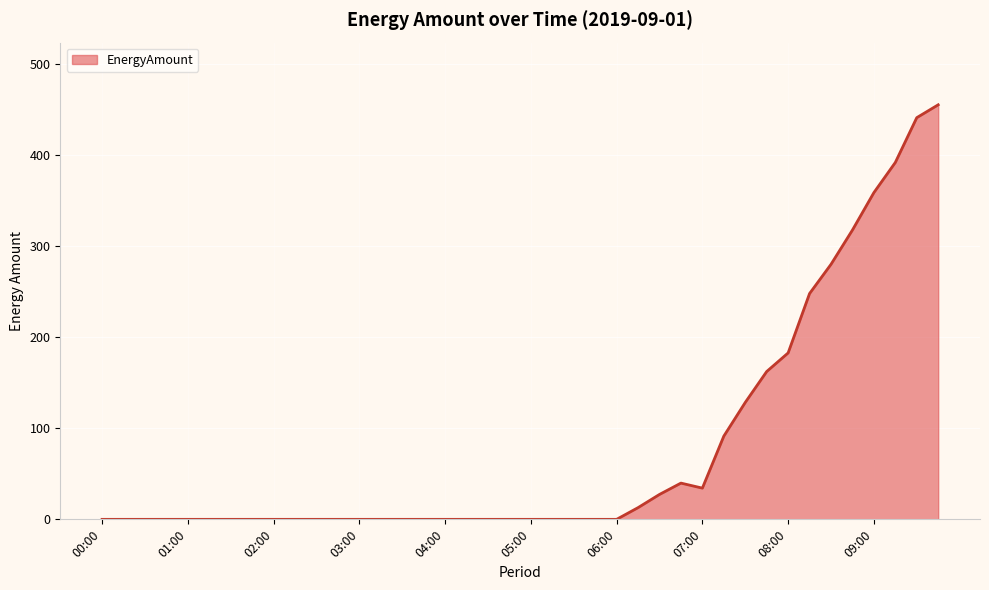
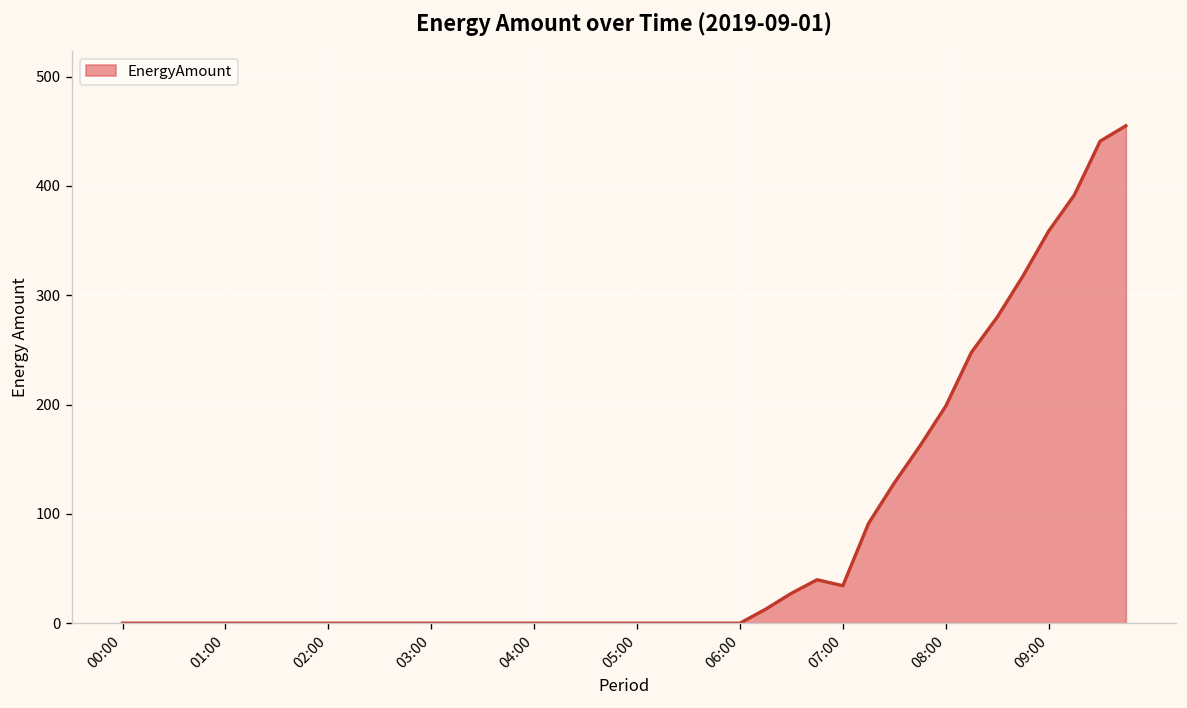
08:00: 180 -> 200
